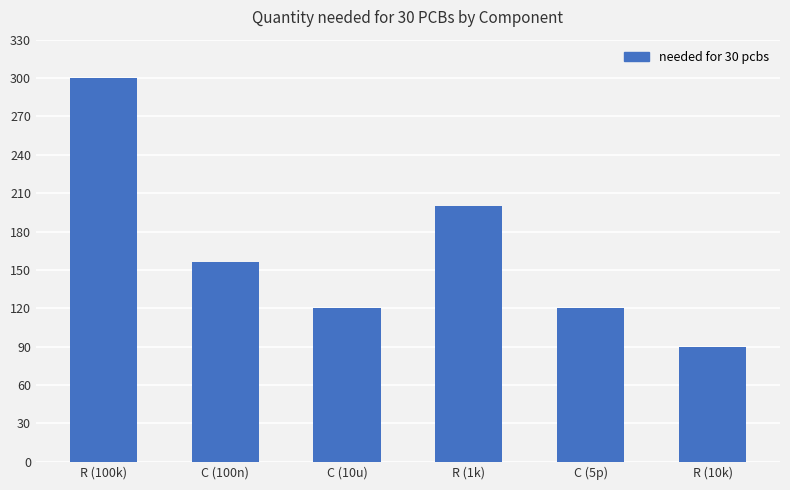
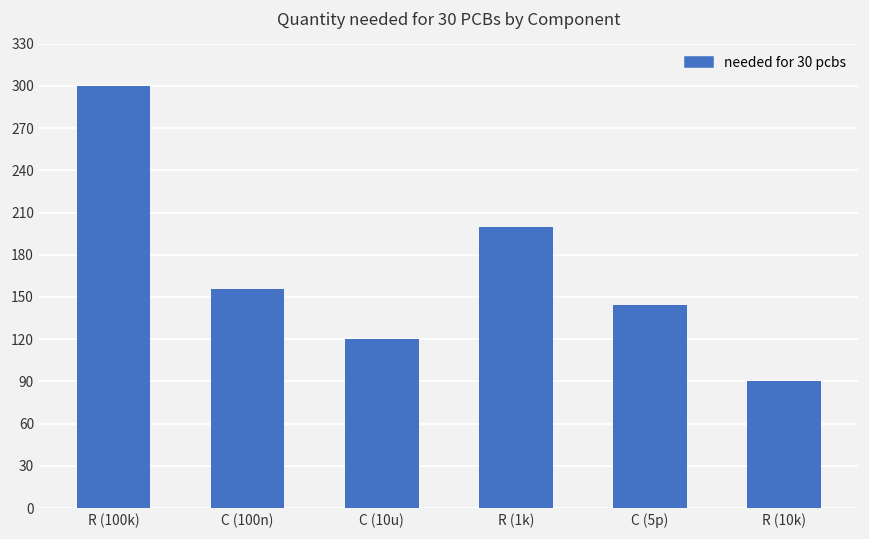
C (5p): 120 -> 144
